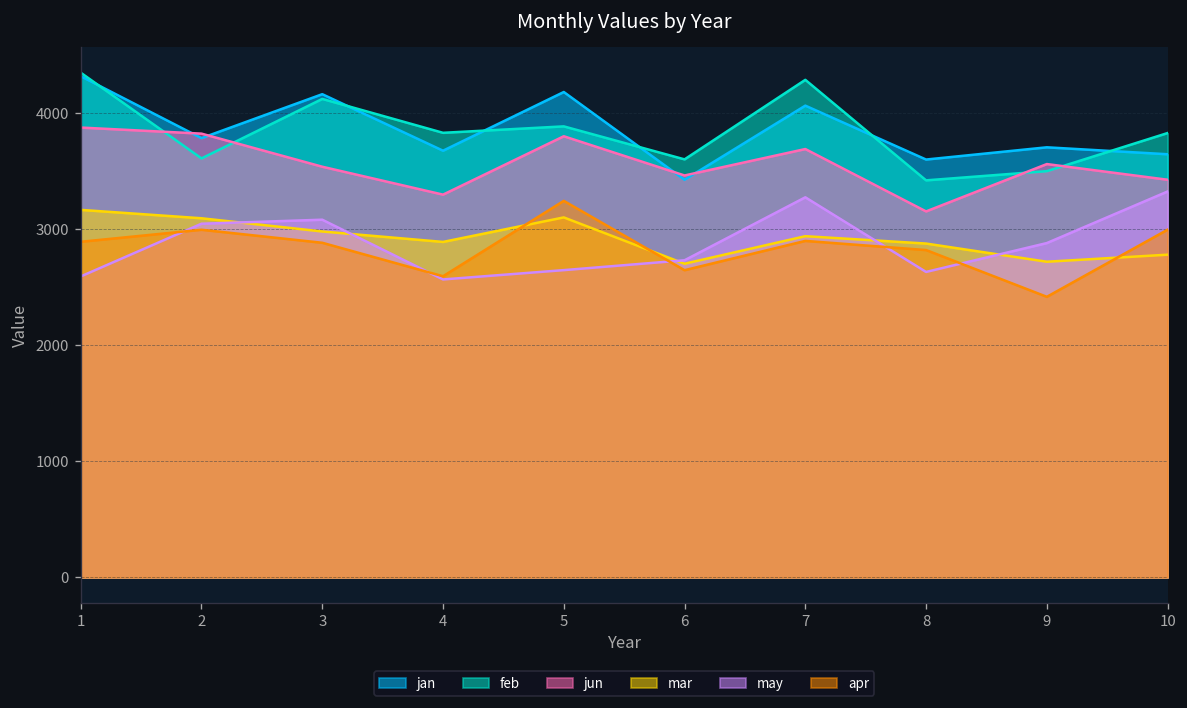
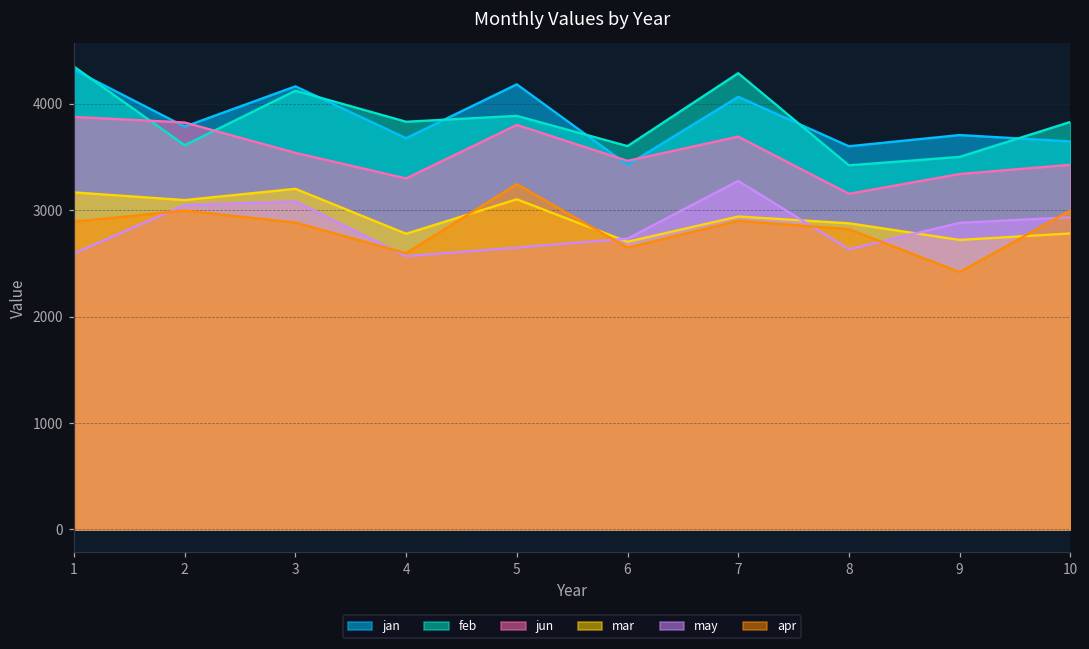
mar, 3: 3000 -> 3200
mar, 4: 2900 -> 2800
jun, 9: 3600 -> 3300
may, 10: 3300 -> 2900
